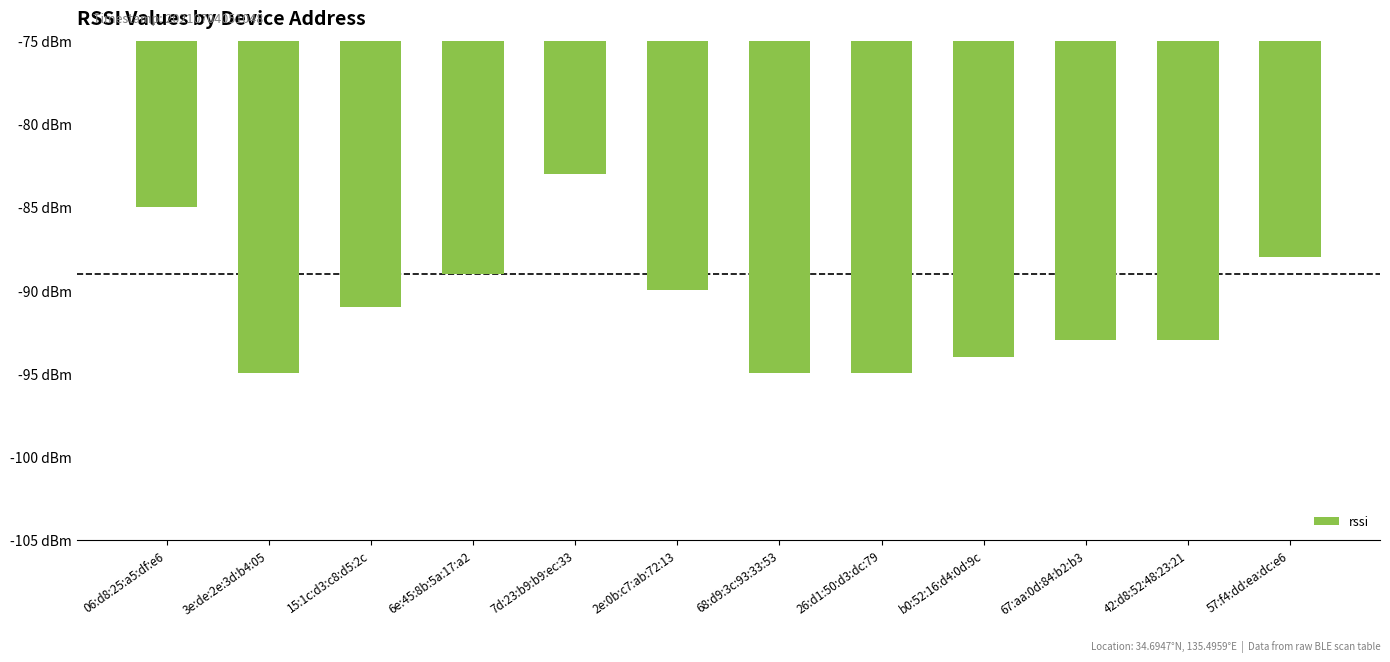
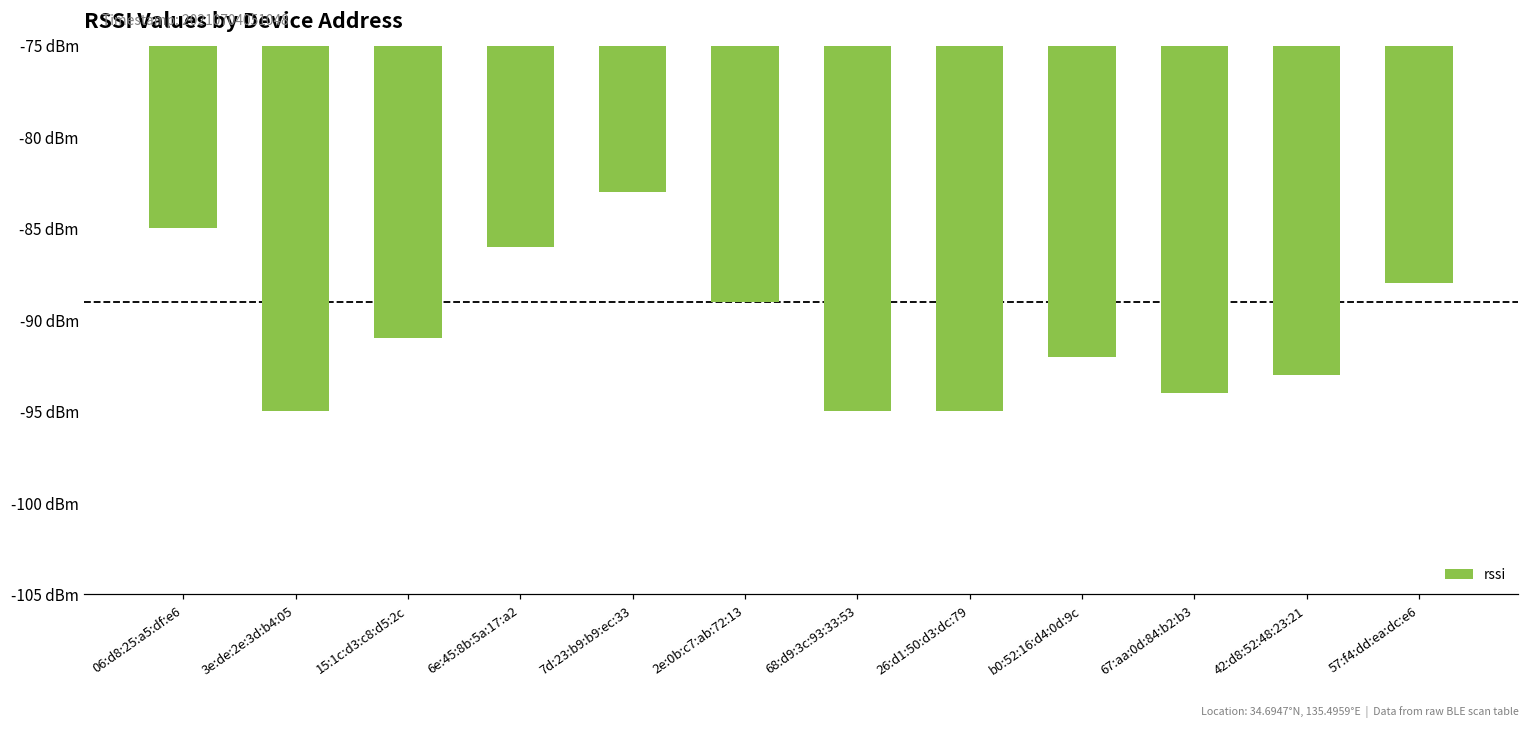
6e:45:8b:5a:17:a2: -89 dBm -> -86 dBm
2e:0b:c7:ab:72:13: -90 dBm -> -89 dBm
b0:52:16:d4:0d:9c: -94 dBm -> -92 dBm
67:aa:0d:84:b2:b3: -93 dBm -> -94 dBm
